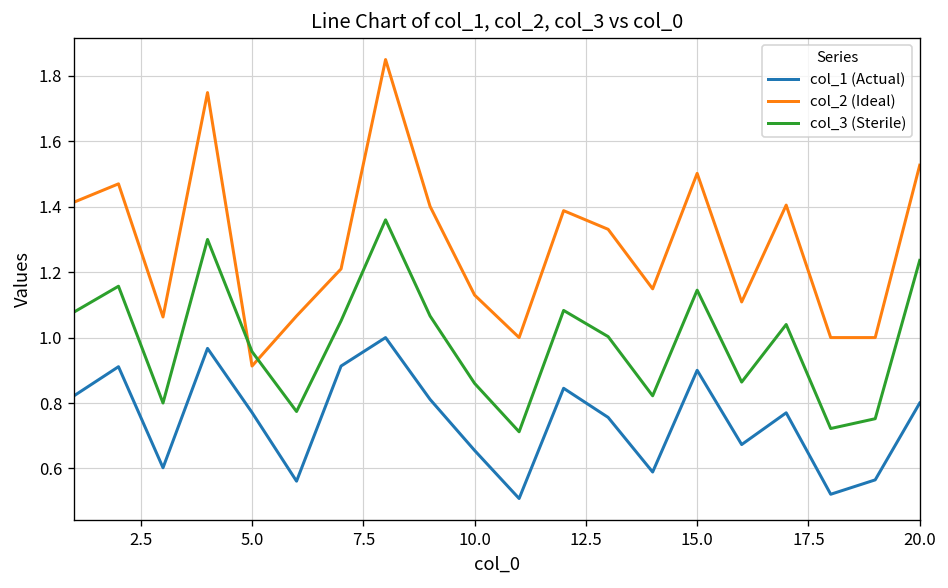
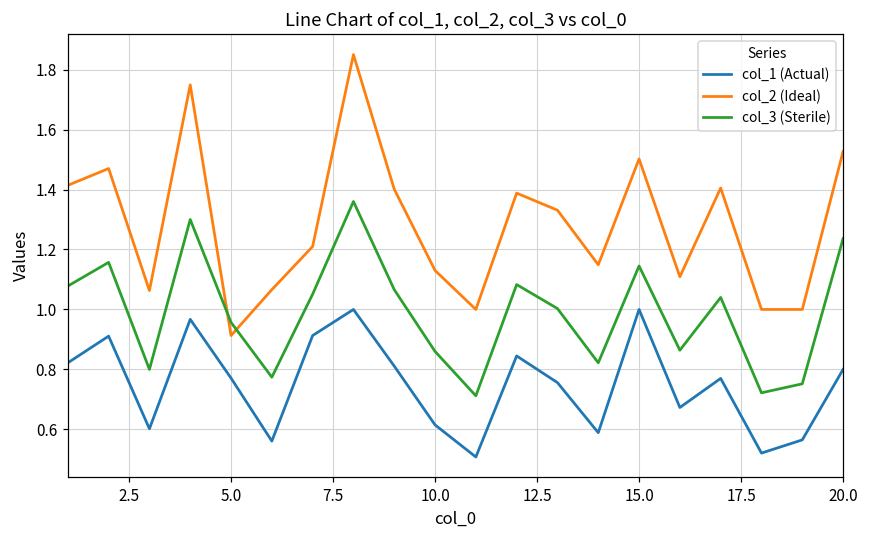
col_1 (Actual), 10.0: 0.66 -> 0.62
col_1 (Actual), 15.0: 0.9 -> 1.0
